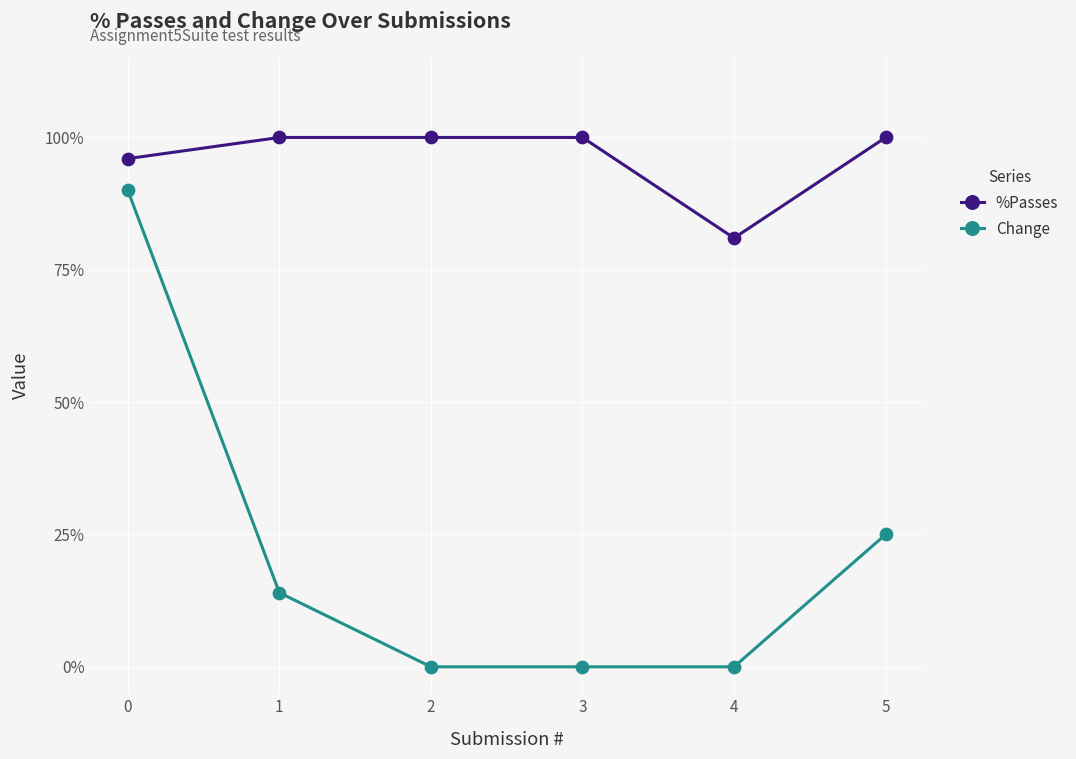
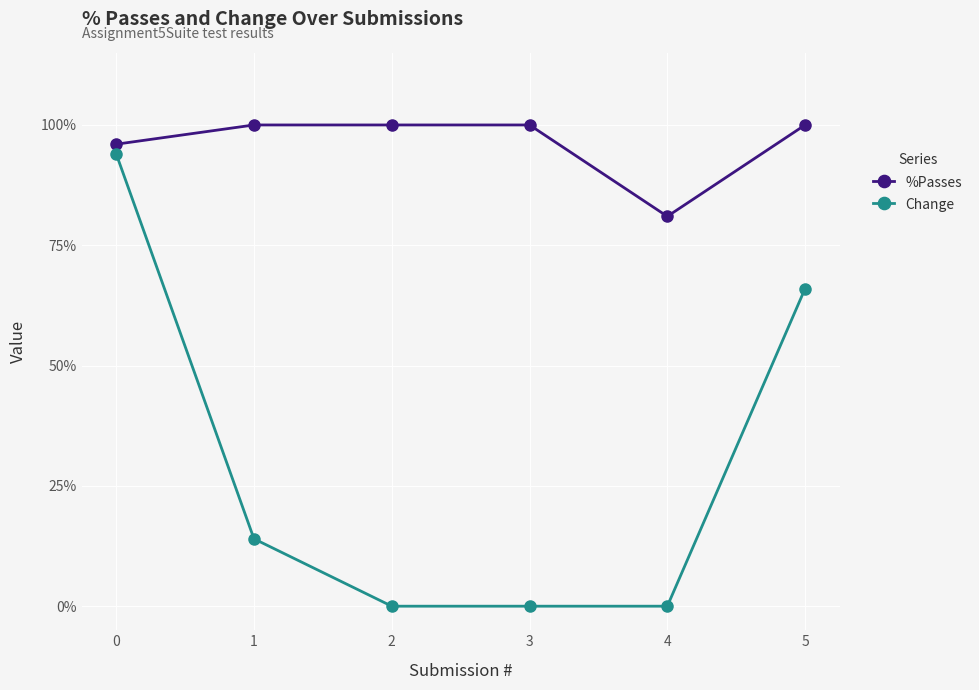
Change, 0: 90% -> 94%
Change, 5: 25% -> 66%
